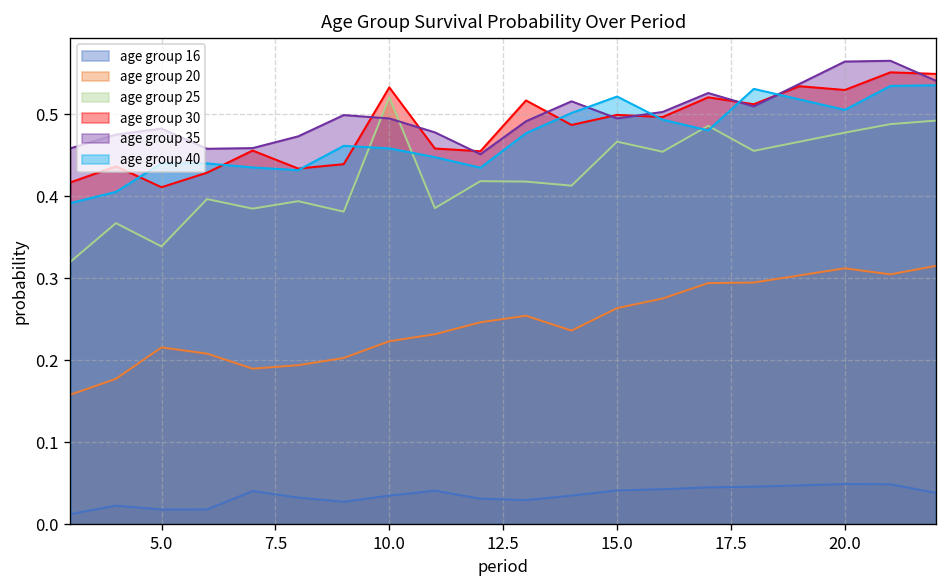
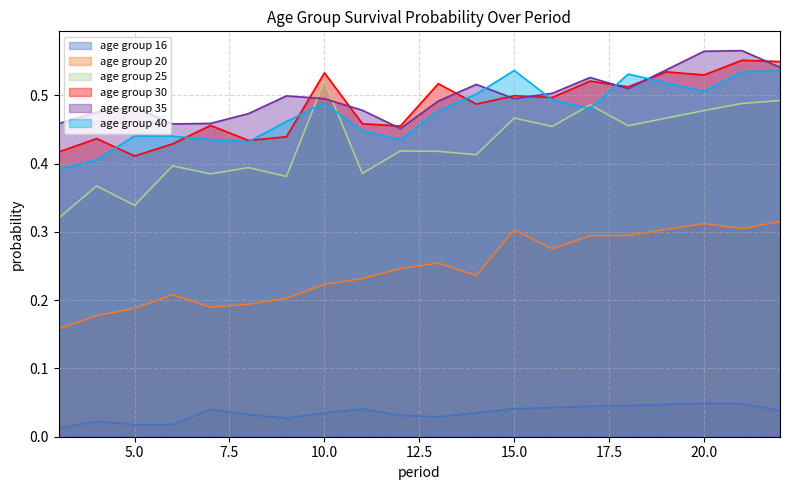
age group 20, 5.0: 0.22 -> 0.19
age group 40, 10.0: 0.46 -> 0.49
age group 20, 15.0: 0.26 -> 0.30
age group 40, 15.0: 0.52 -> 0.54
